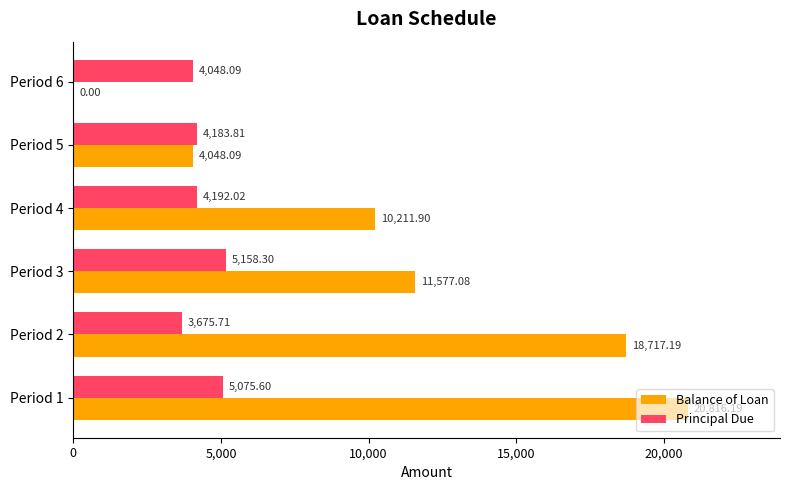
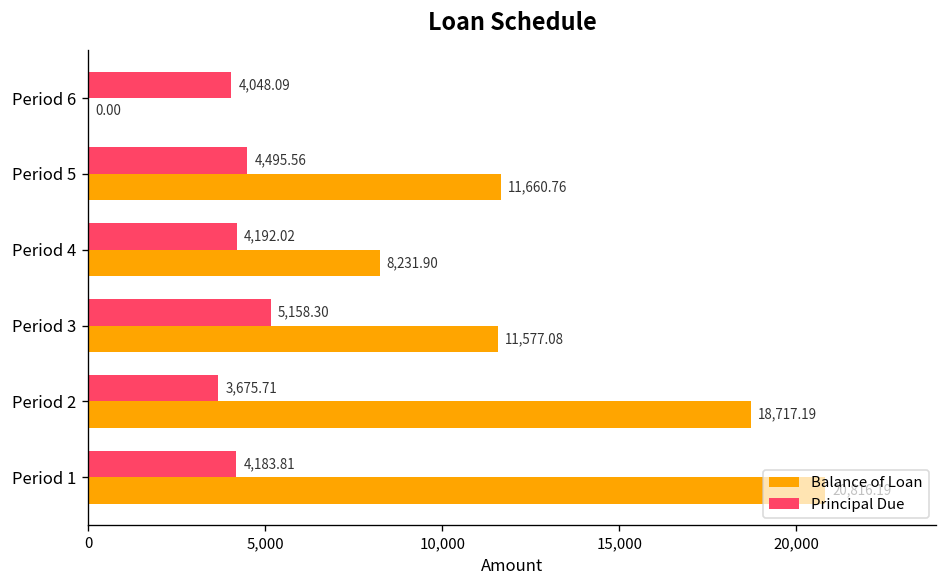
Principal Due, Period 5: 4,183.81 -> 4,495.56
Balance of Loan, Period 5: 4,048.09 -> 11,660.76
Balance of Loan, Period 4: 10,211.90 -> 8,231.90
Principal Due, Period 1: 5,075.60 -> 4,183.81
